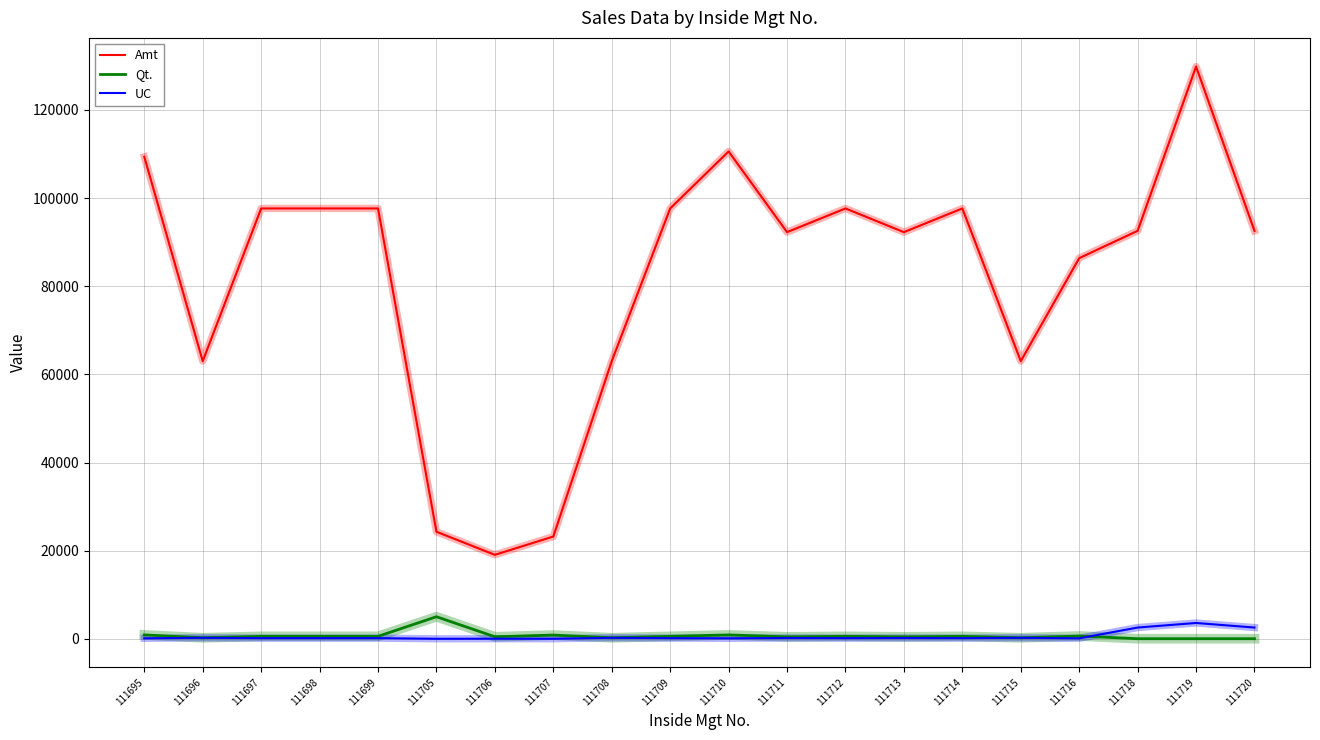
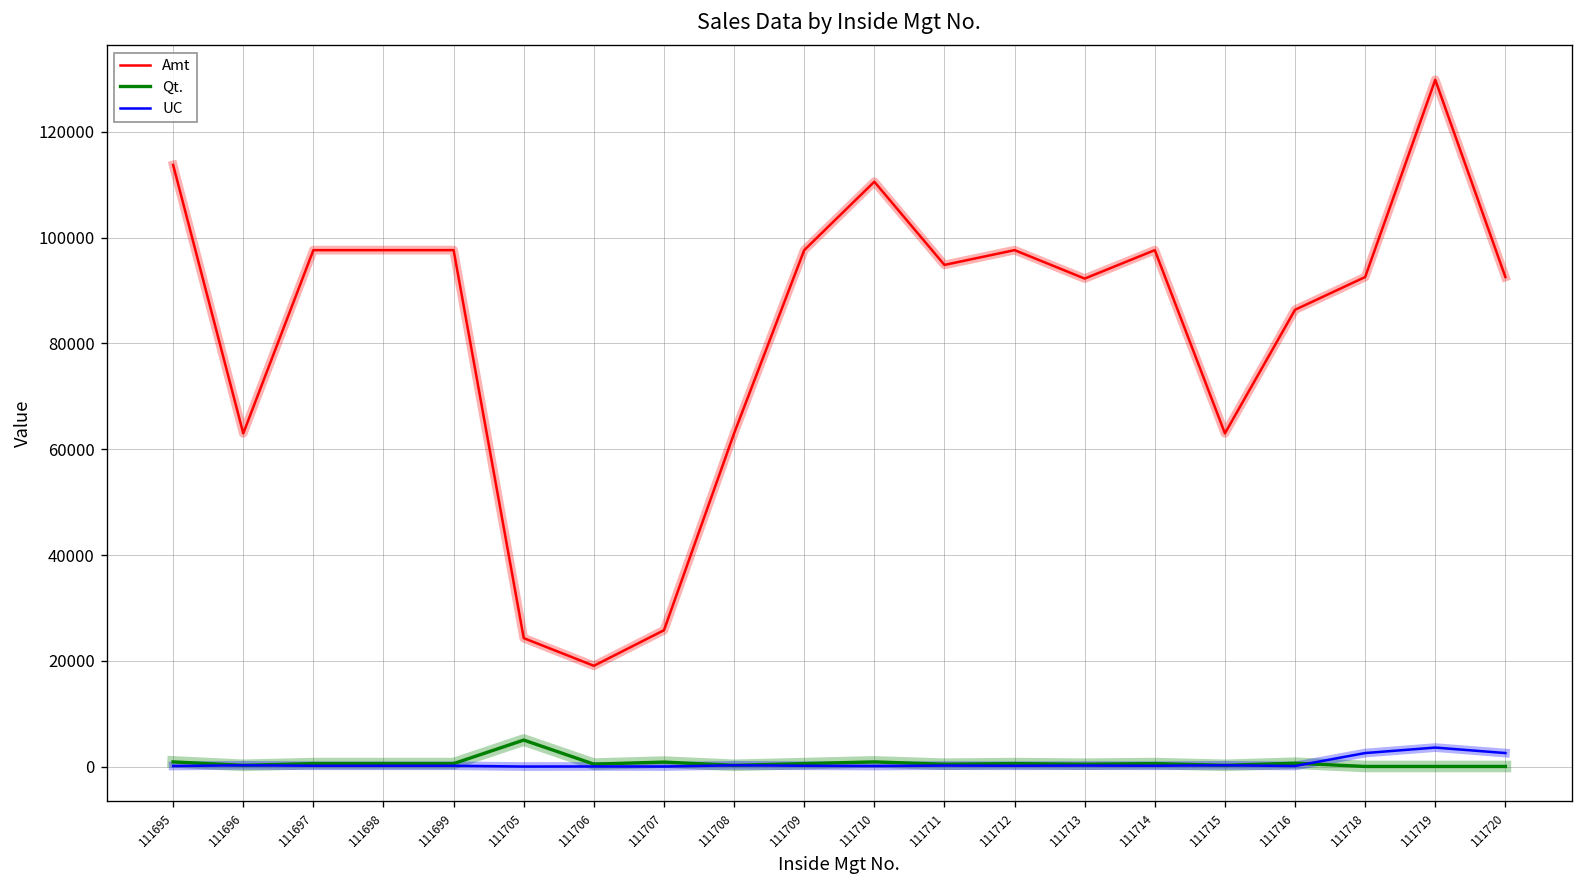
Amt, 111695: 109000 -> 114000
Amt, 111707: 23000 -> 26000
Amt, 111711: 92000 -> 95000
